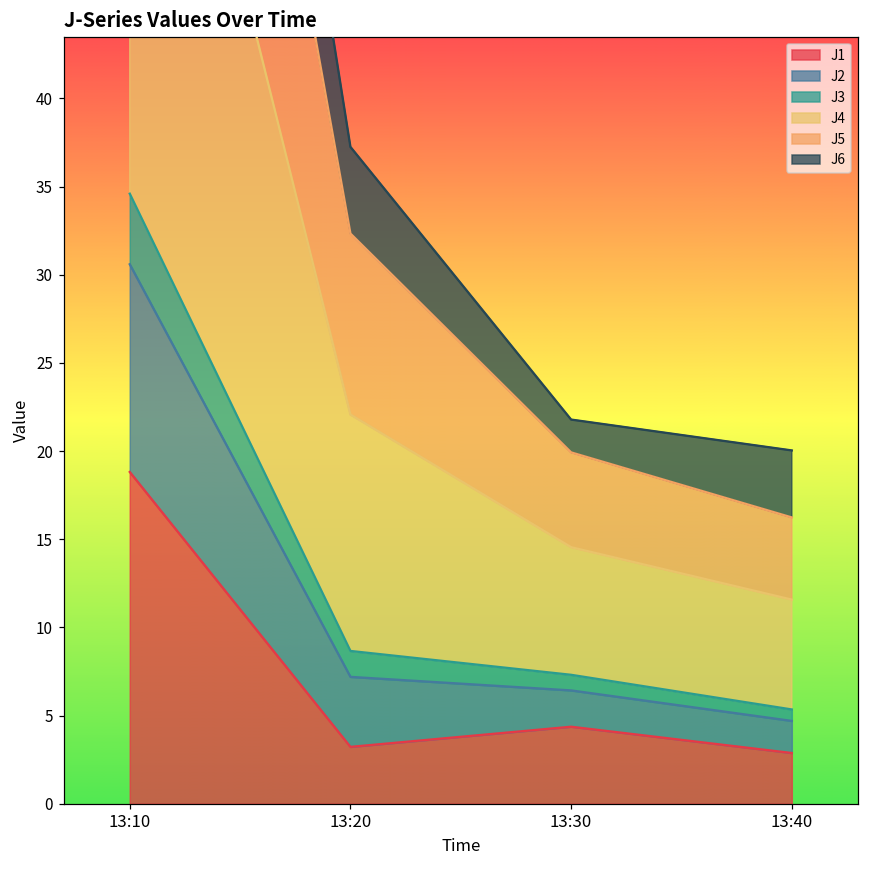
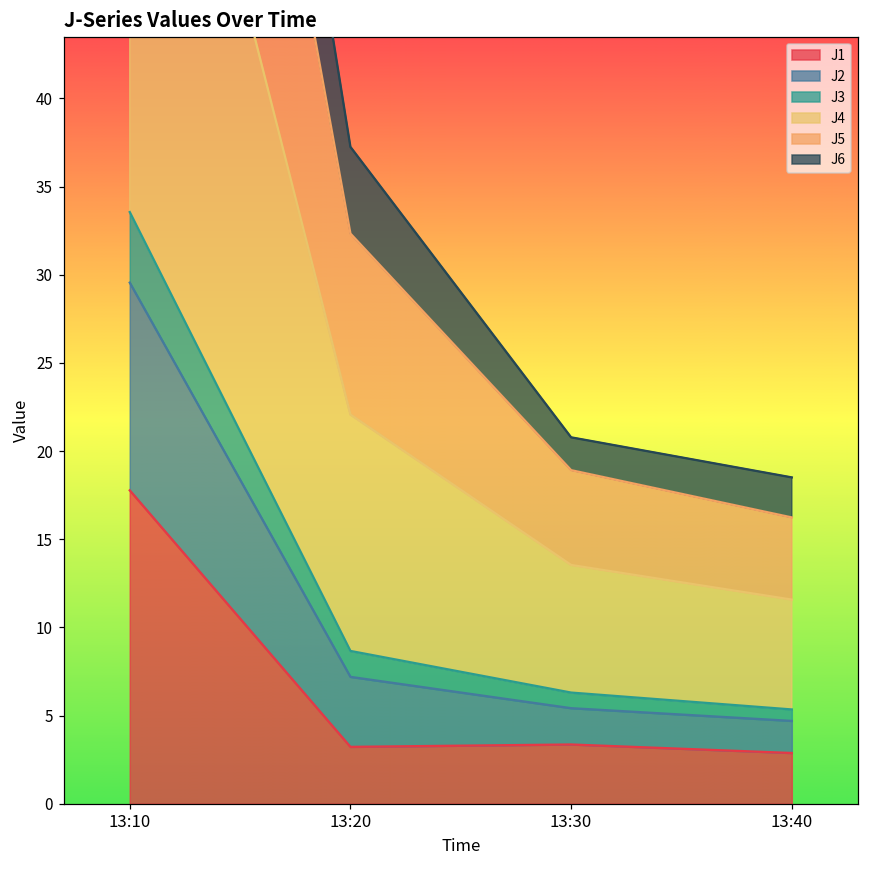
J1, 13:10: 18.8 -> 17.8
J1, 13:30: 4.4 -> 3.4
J6, 13:40: 3.8 -> 2.3
